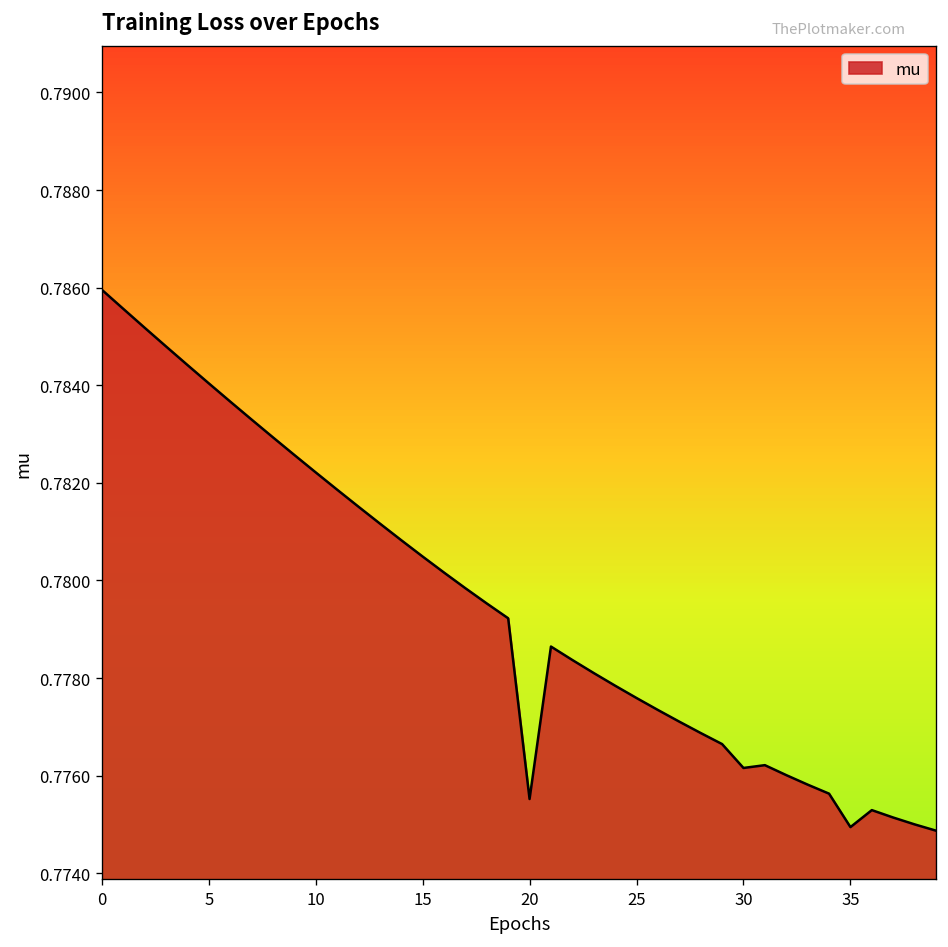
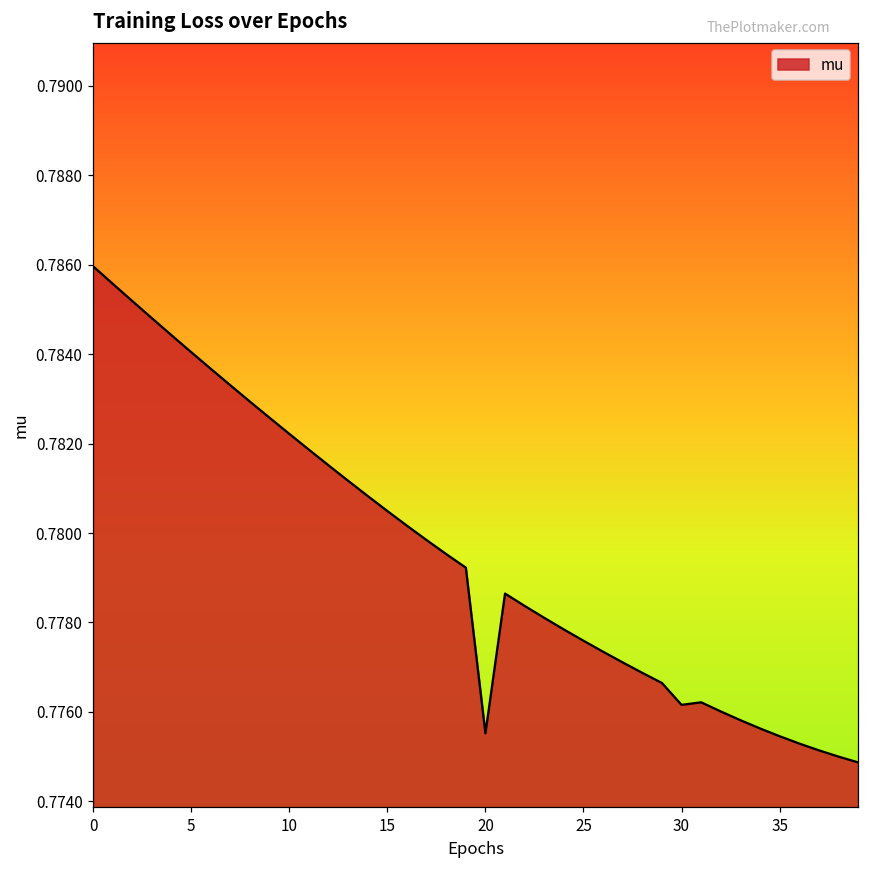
35: 0.7749 -> 0.7755
